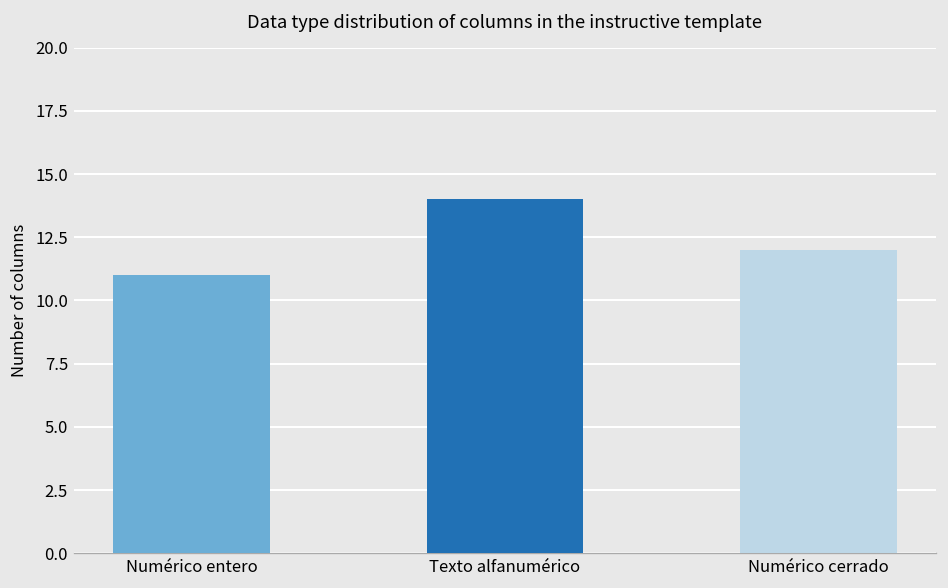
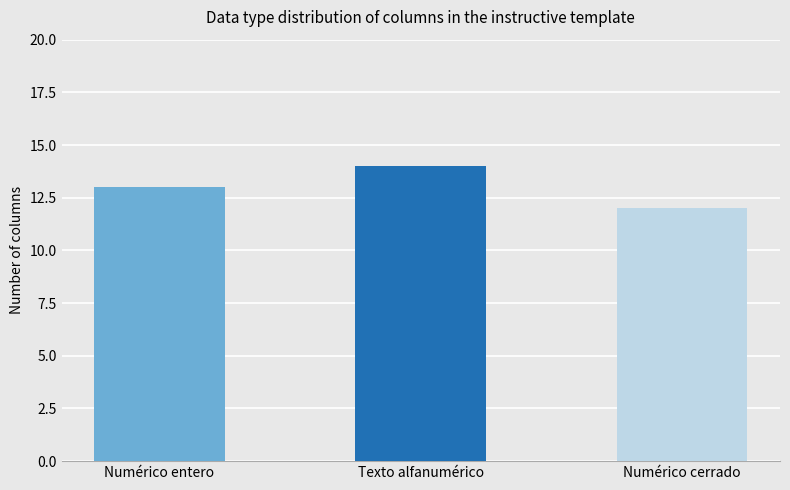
Numérico entero: 11 -> 13
